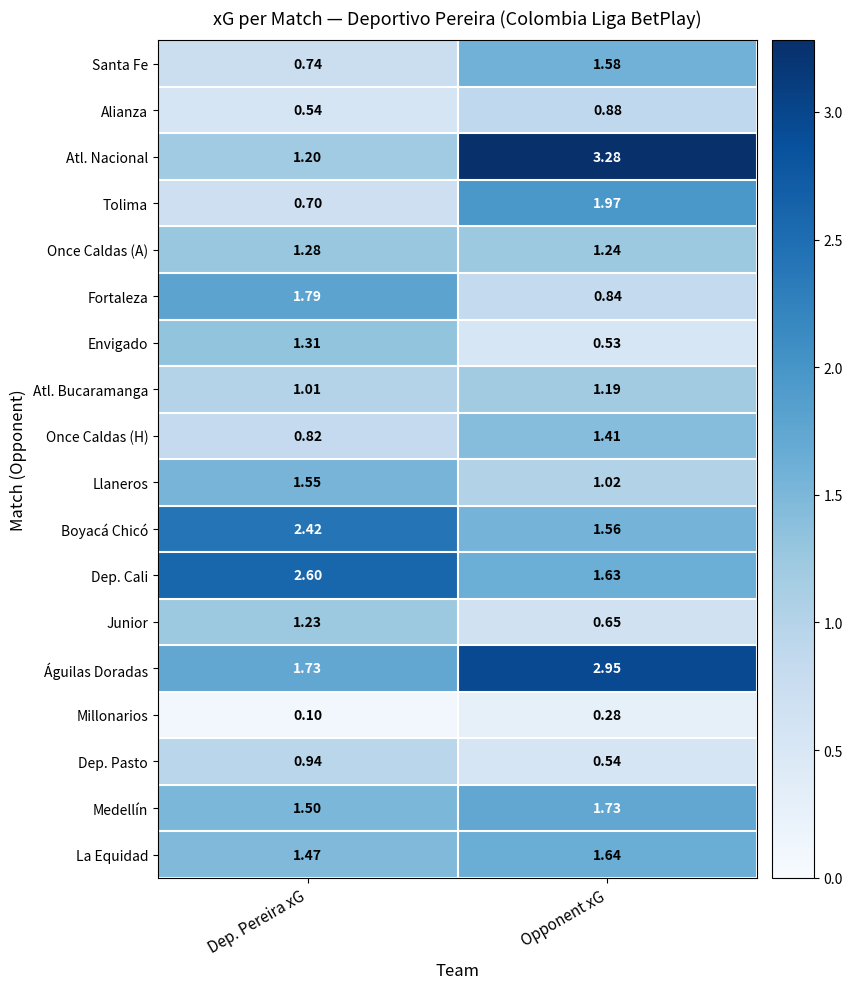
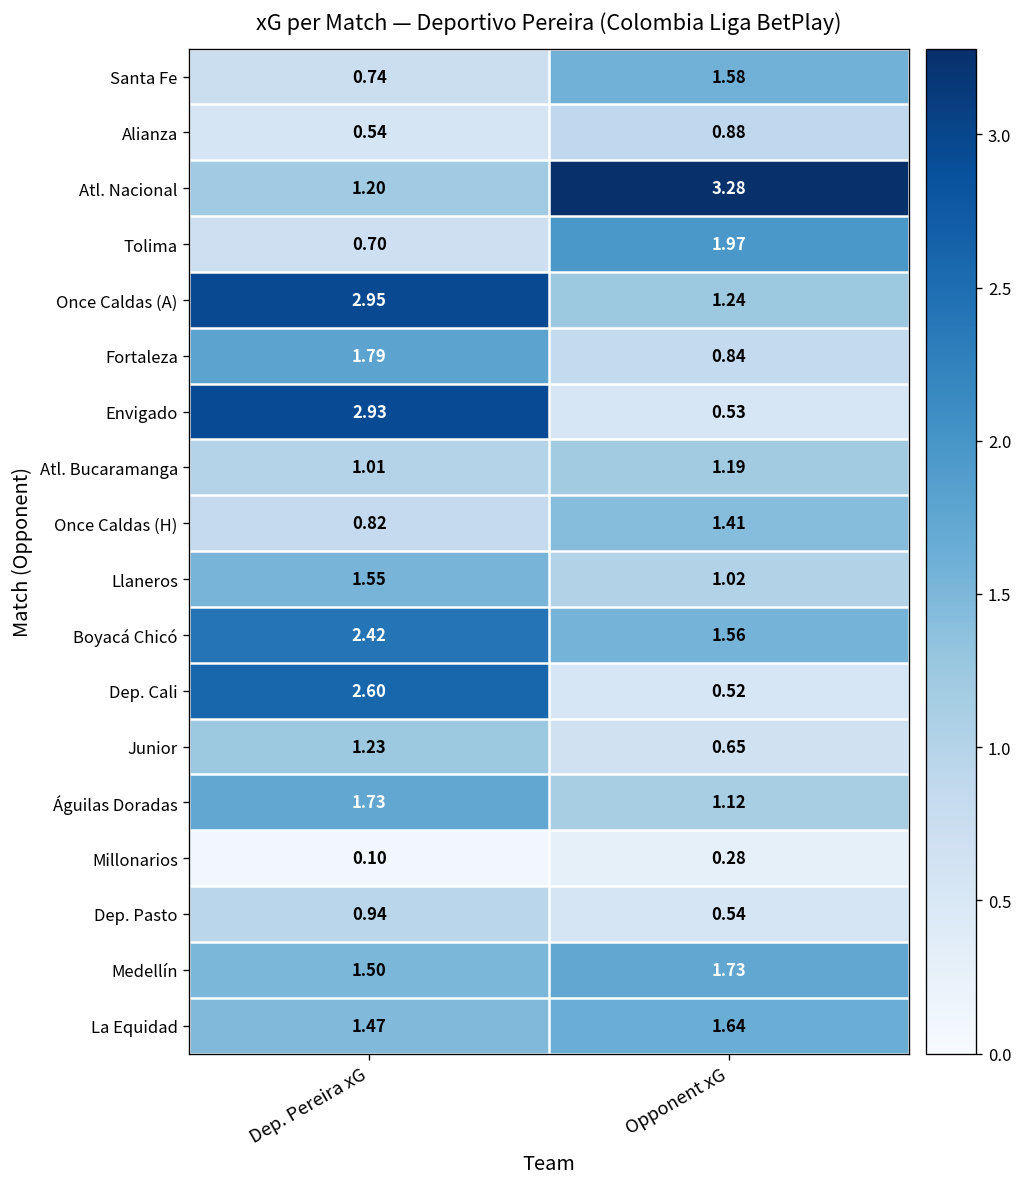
Once Caldas (A), Dep. Pereira xG: 1.28 -> 2.95
Envigado, Dep. Pereira xG: 1.31 -> 2.93
Dep. Cali, Opponent xG: 1.63 -> 0.52
Águilas Doradas, Opponent xG: 2.95 -> 1.12
